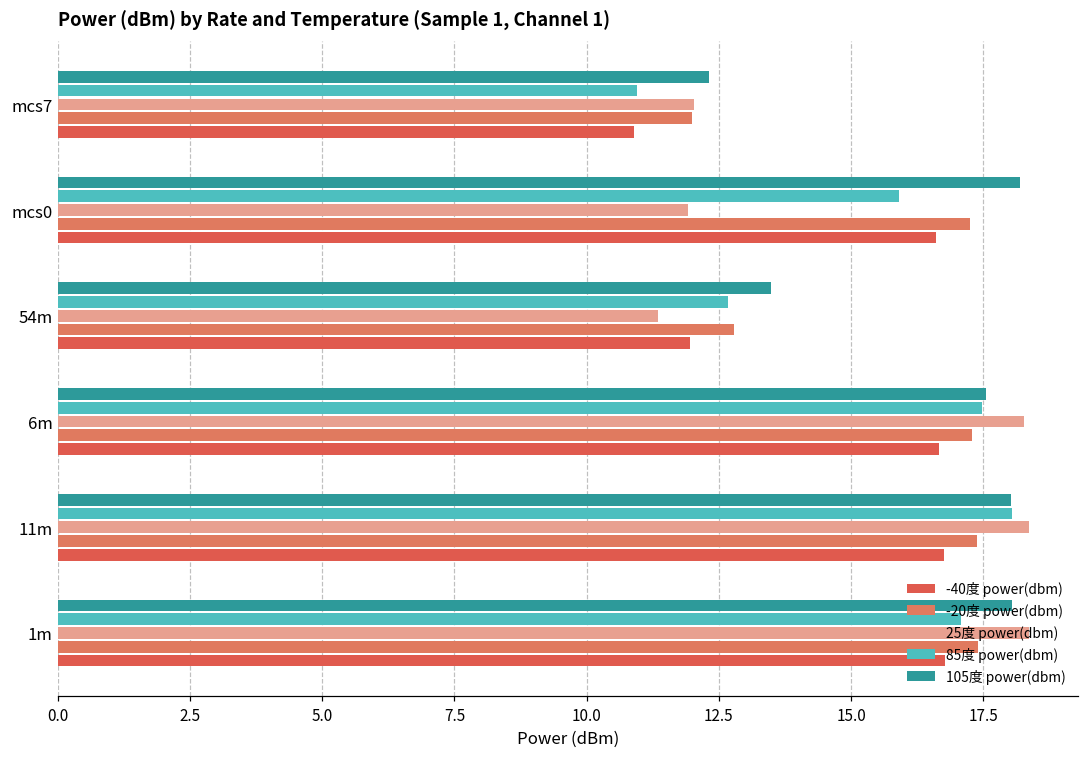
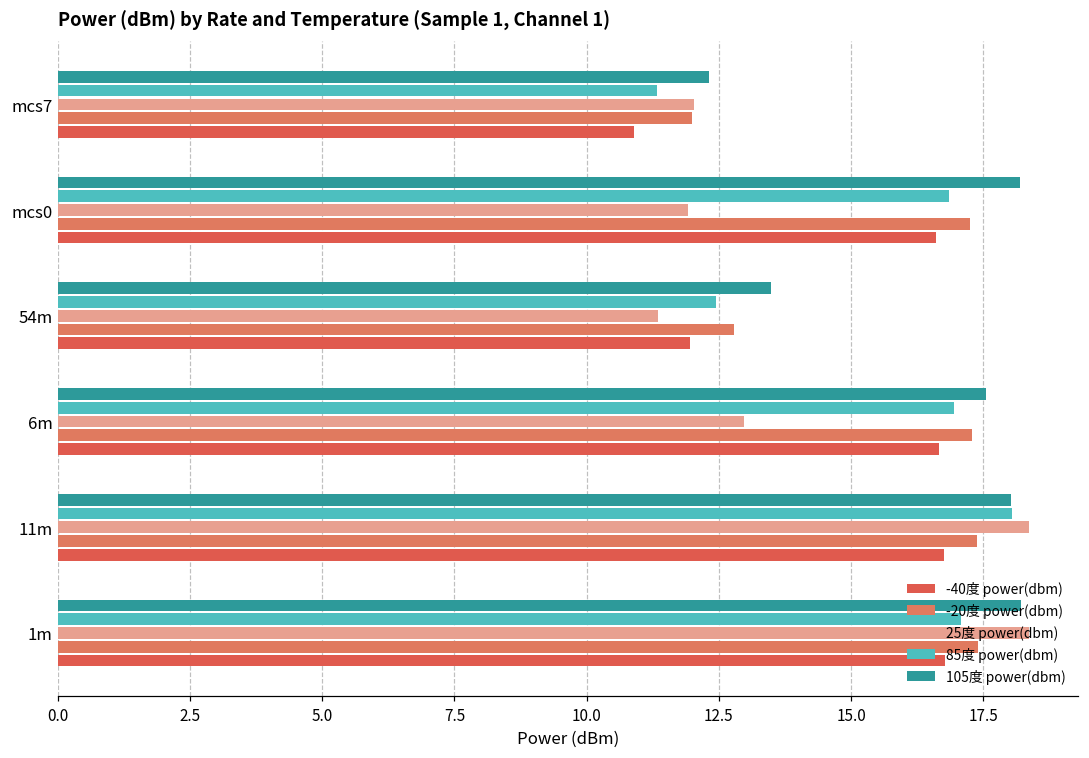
85度 power(dbm), mcs7: 11.0 -> 11.3
85度 power(dbm), mcs0: 15.9 -> 16.9
85度 power(dbm), 54m: 12.7 -> 12.5
85度 power(dbm), 6m: 17.5 -> 16.9
25度 power(dbm), 6m: 18.3 -> 13.0
105度 power(dbm), 1m: 18.1 -> 18.2
